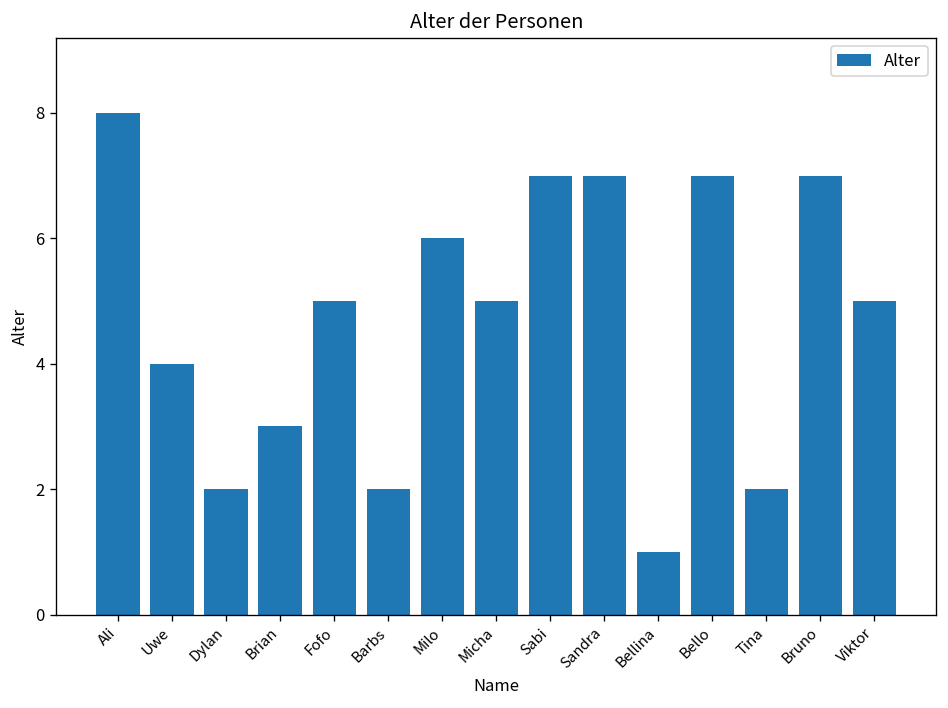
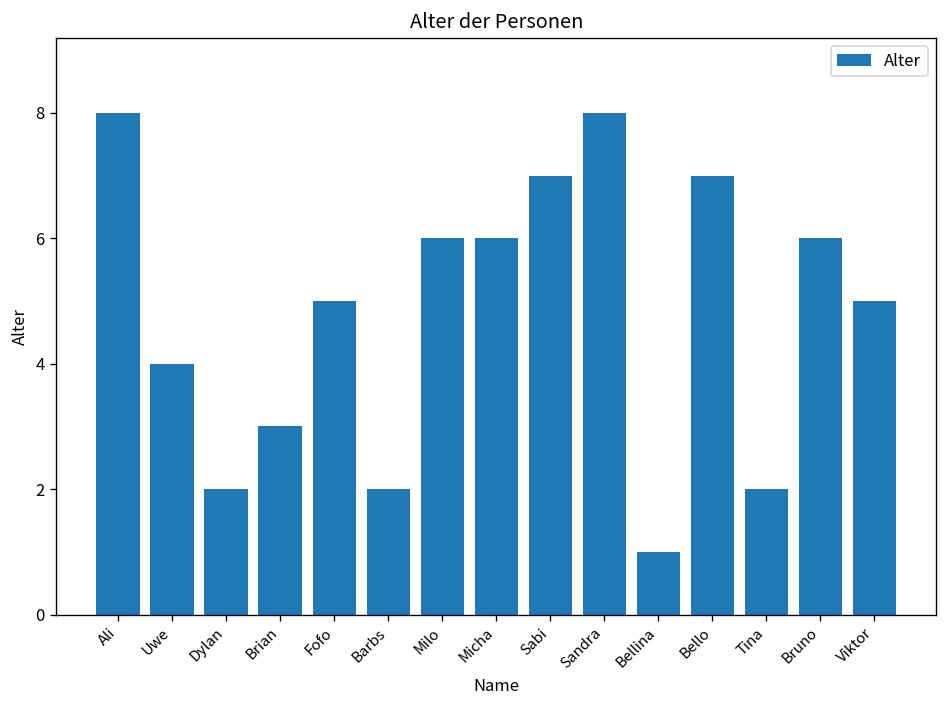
Micha: 5 -> 6
Sandra: 7 -> 8
Bruno: 7 -> 6
